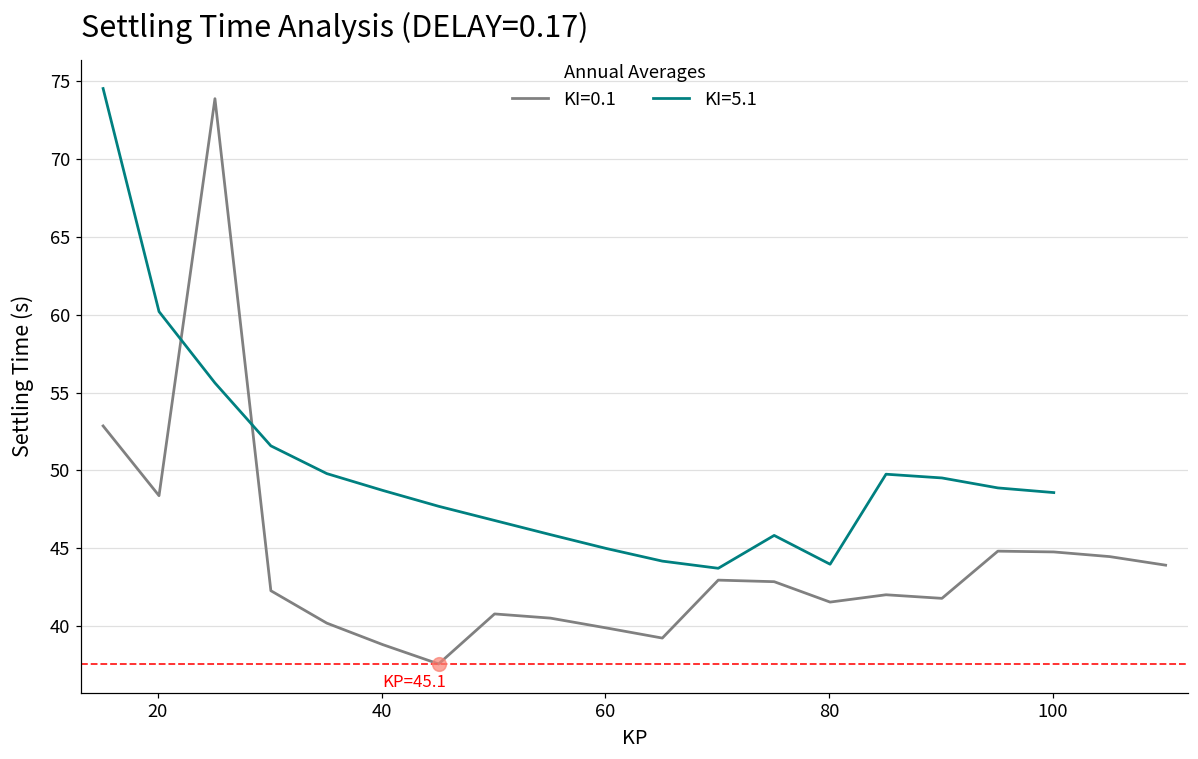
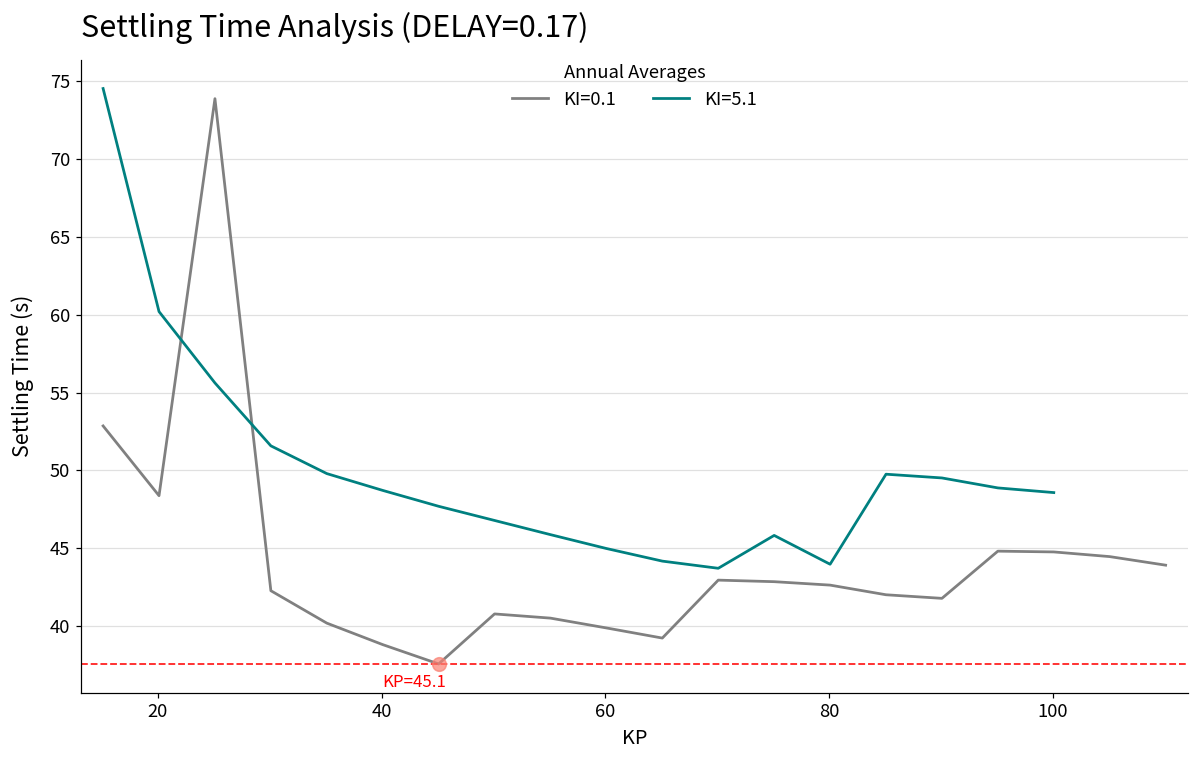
KI=0.1, 80: 41.6 -> 42.6
